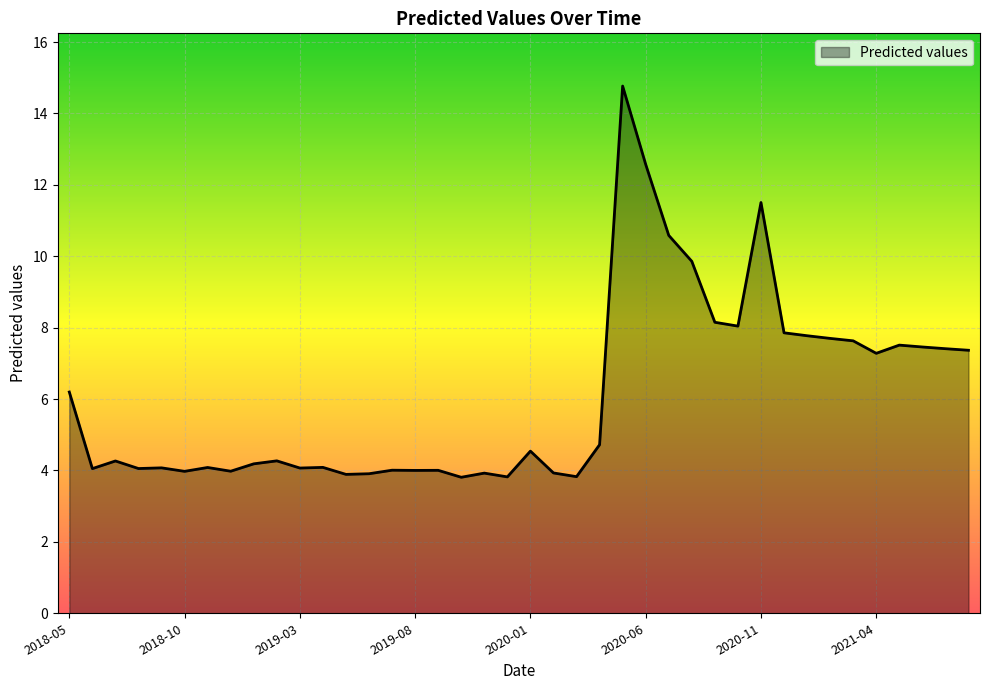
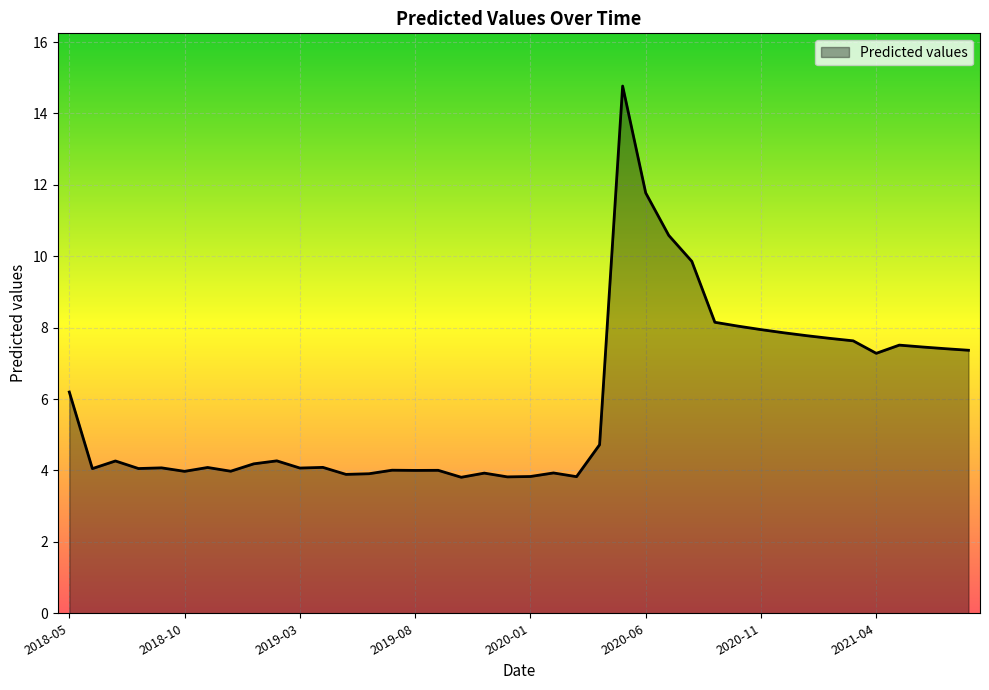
2020-01: 4.5 -> 3.8
2020-06: 12.6 -> 11.8
2020-11: 11.5 -> 7.9
